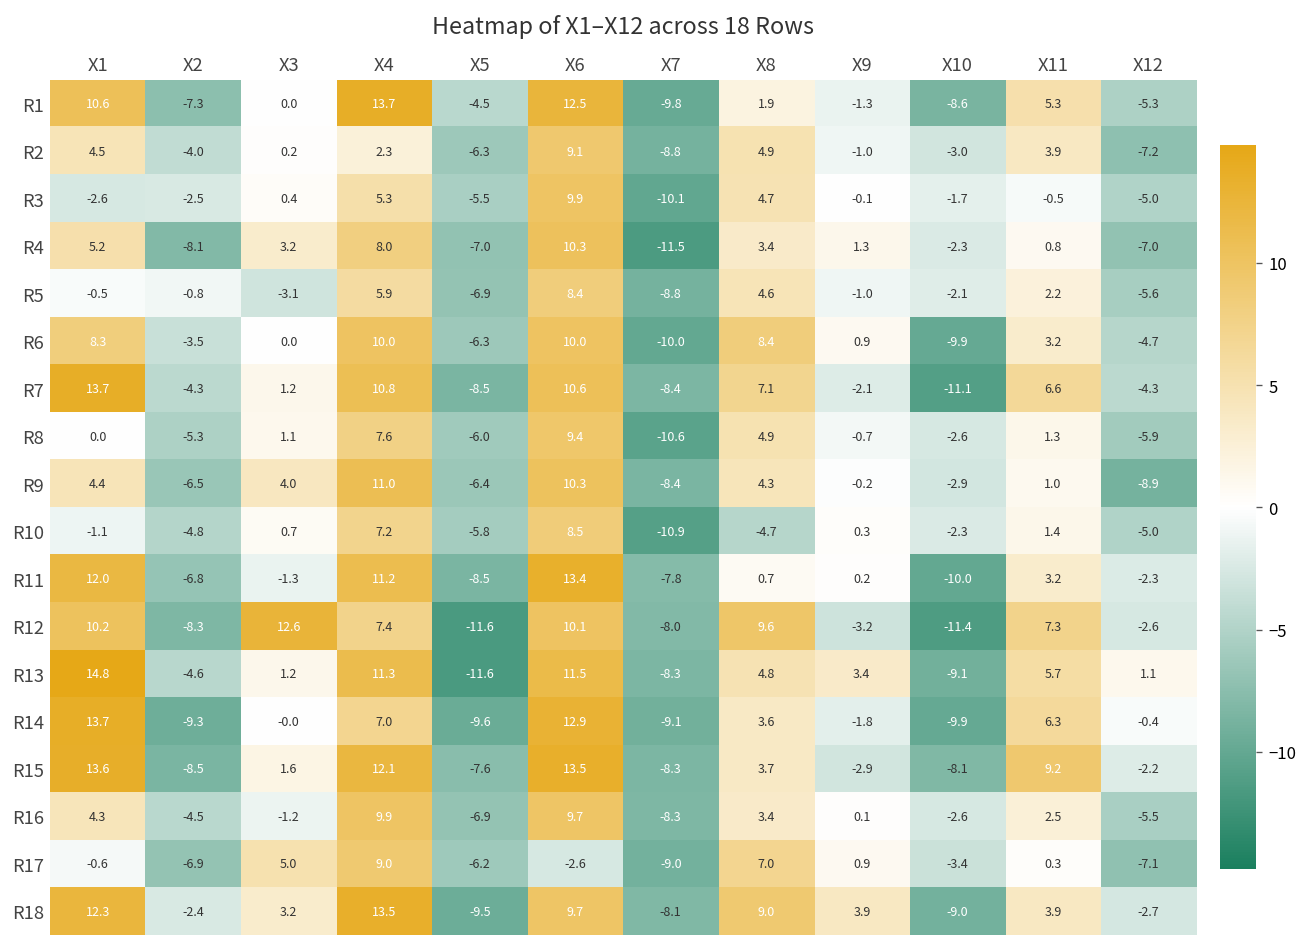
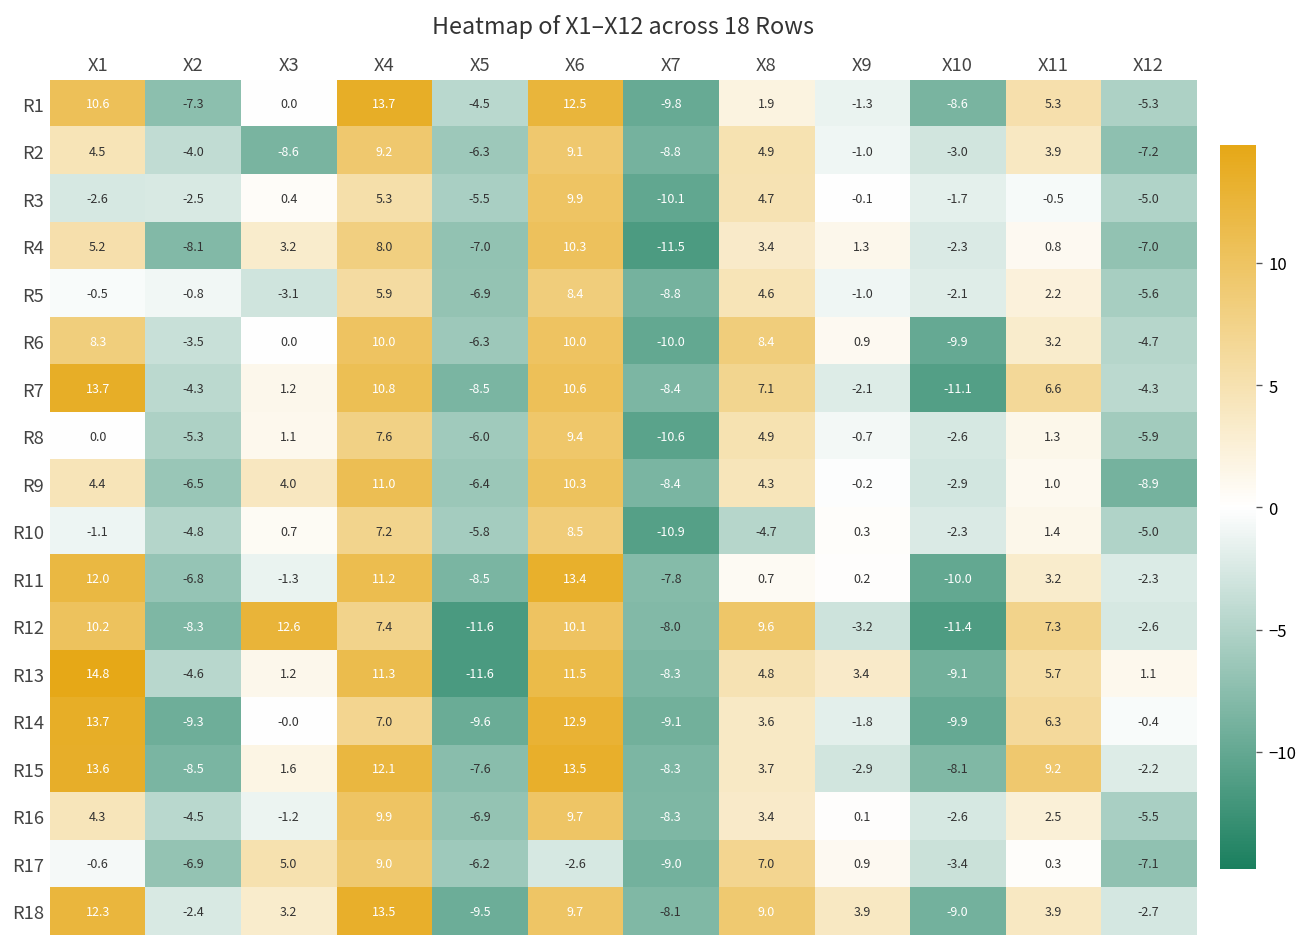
R2, X3: 0.2 -> -8.6
R2, X4: 2.3 -> 9.2
